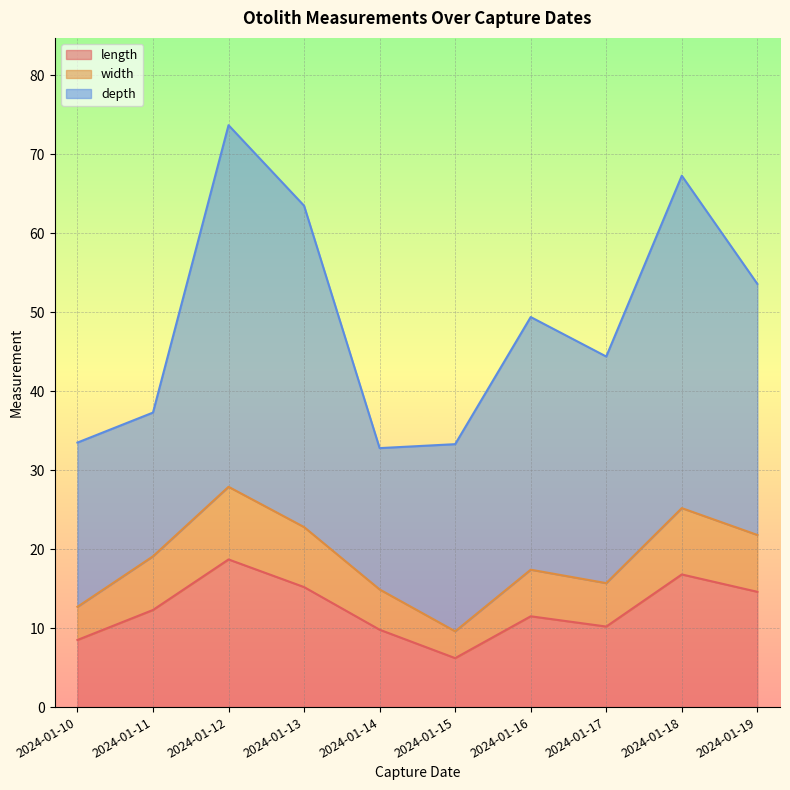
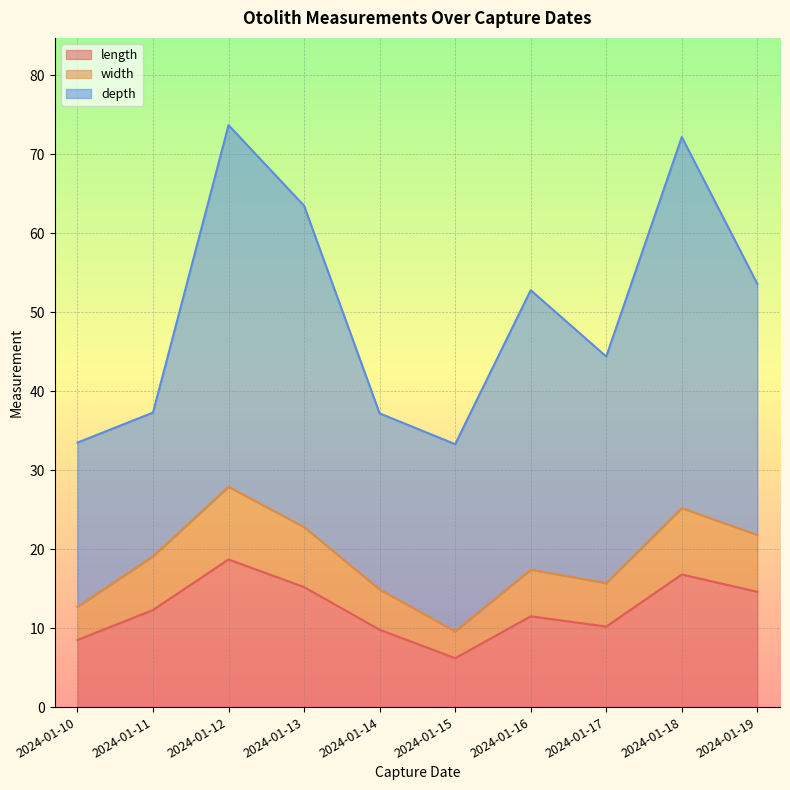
depth, 2024-01-14: 18 -> 22
depth, 2024-01-16: 32 -> 35
depth, 2024-01-18: 42 -> 47
